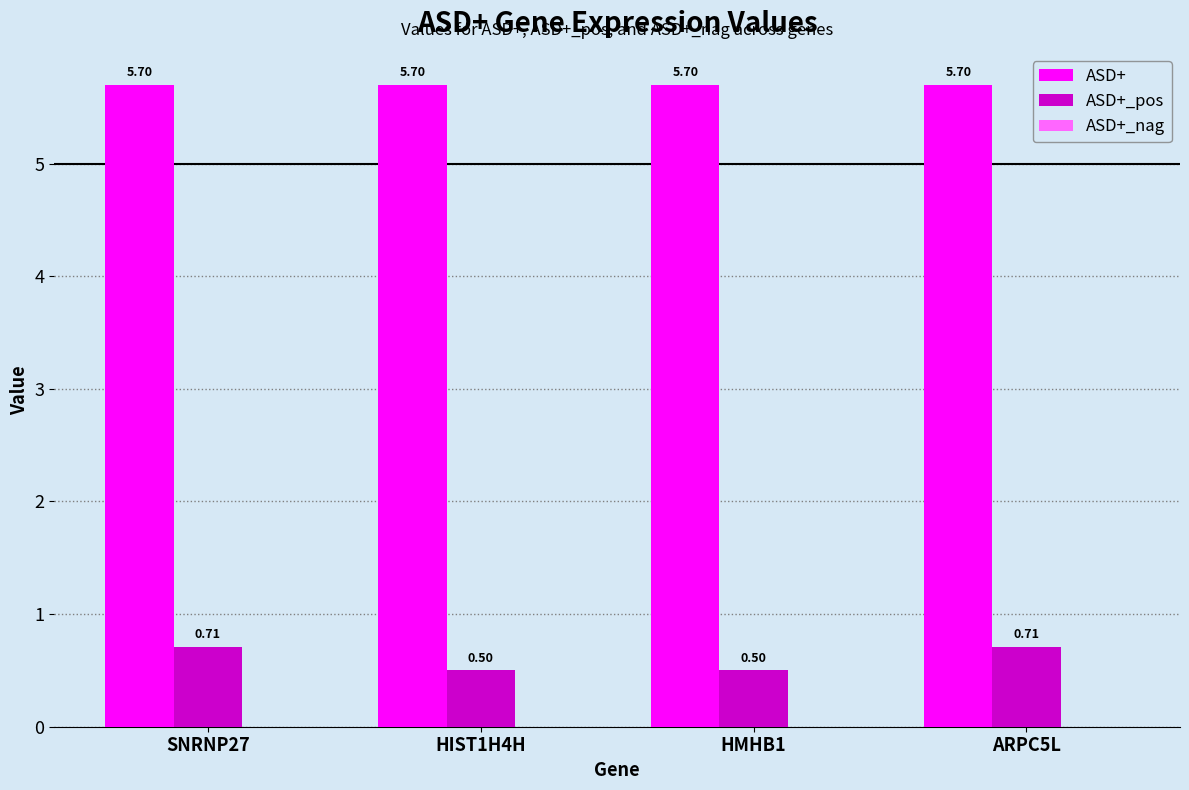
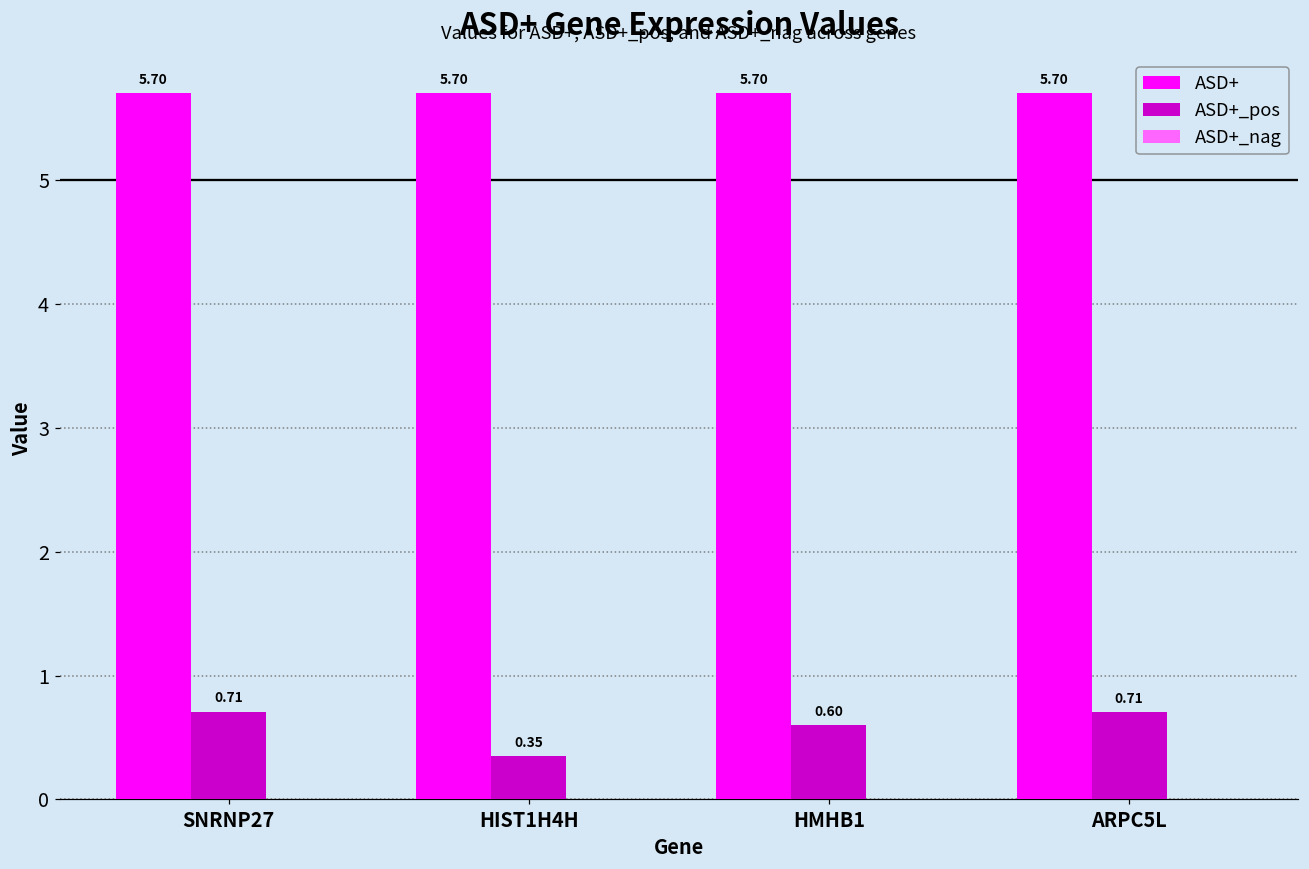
ASD+_pos, HIST1H4H: 0.50 -> 0.35
ASD+_pos, HMHB1: 0.50 -> 0.60
